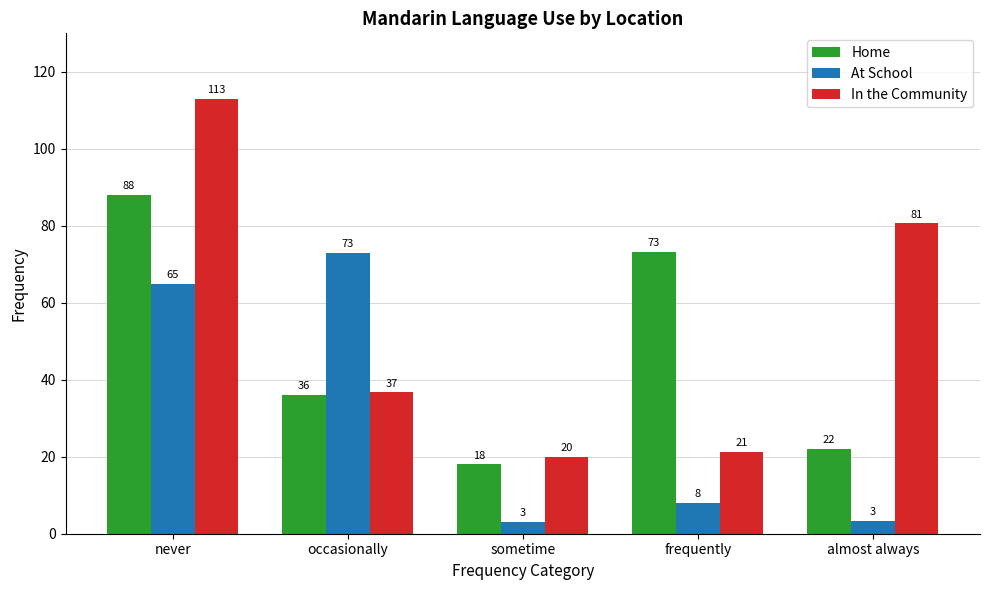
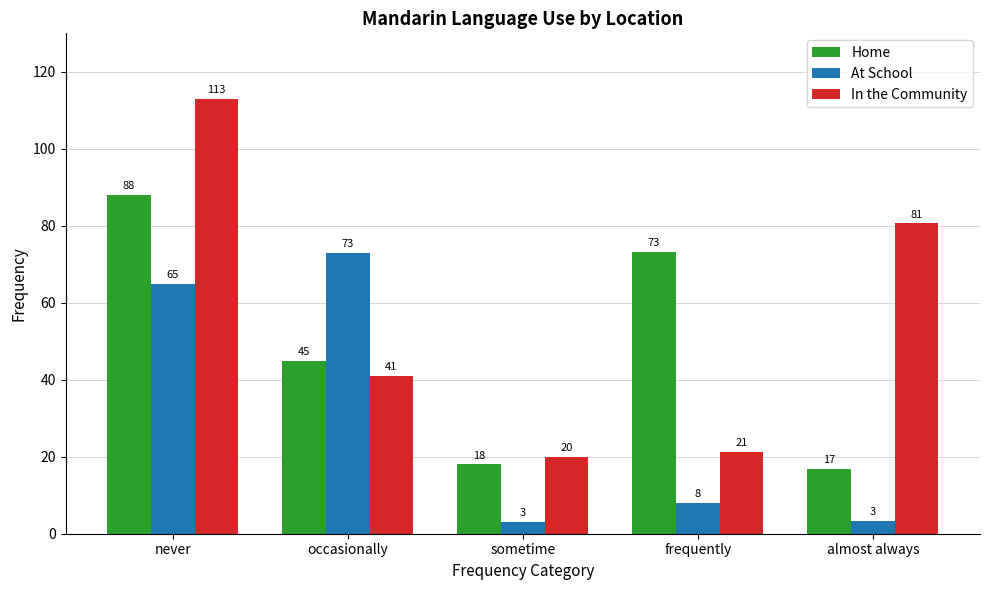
Home, occasionally: 36 -> 45
In the Community, occasionally: 37 -> 41
Home, almost always: 22 -> 17
